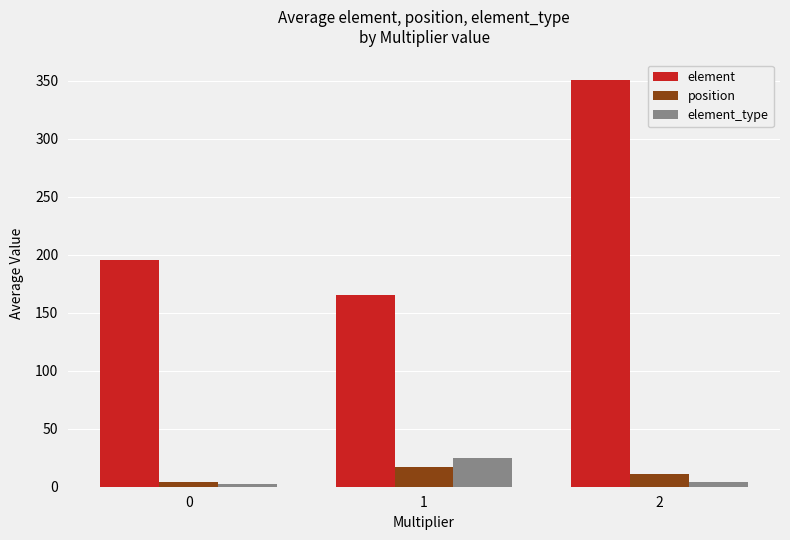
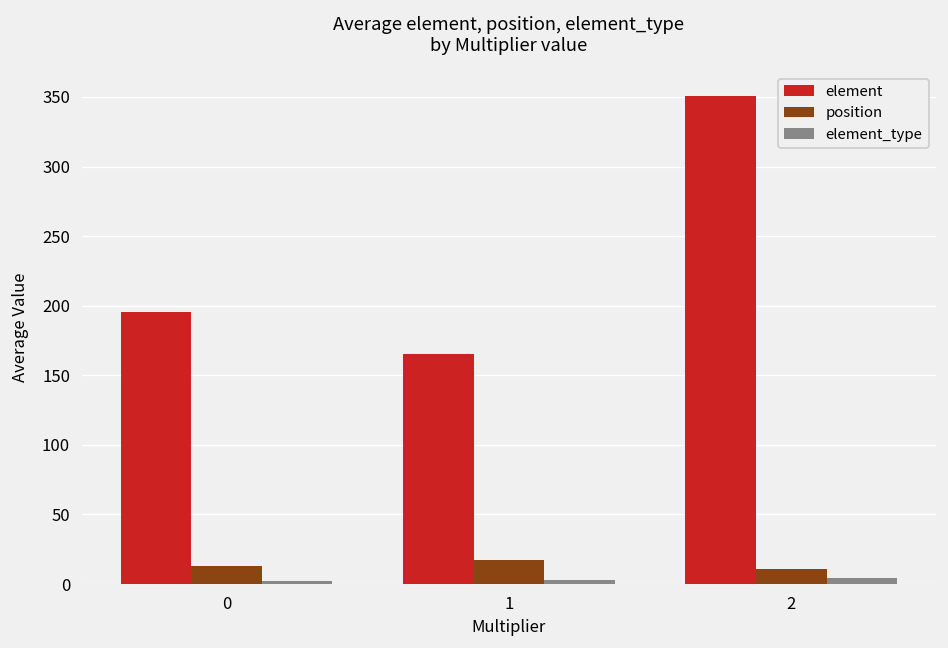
position, 0: 4 -> 13
element_type, 1: 25 -> 3
